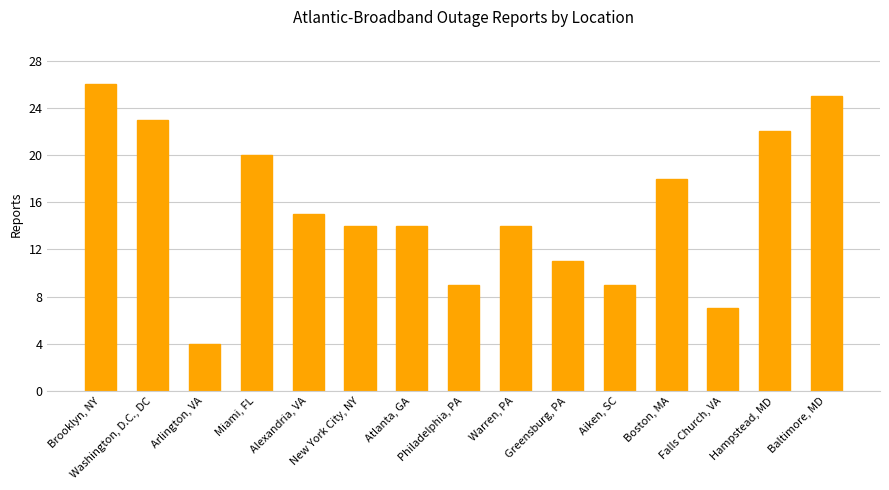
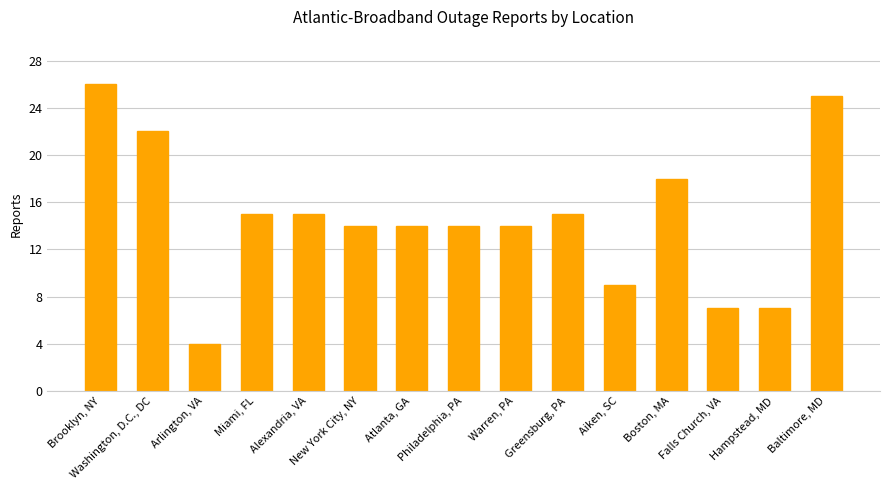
Washington, D.C., DC: 23 -> 22
Miami, FL: 20 -> 15
Philadelphia, PA: 9 -> 14
Greensburg, PA: 11 -> 15
Hampstead, MD: 22 -> 7
